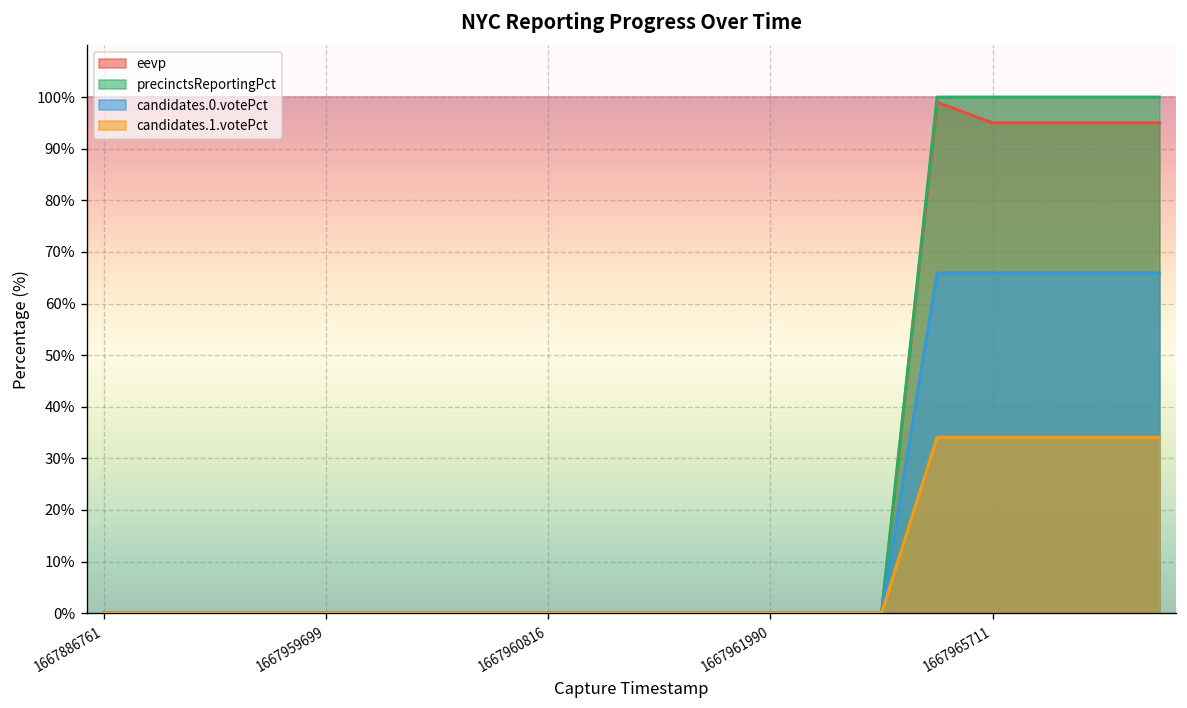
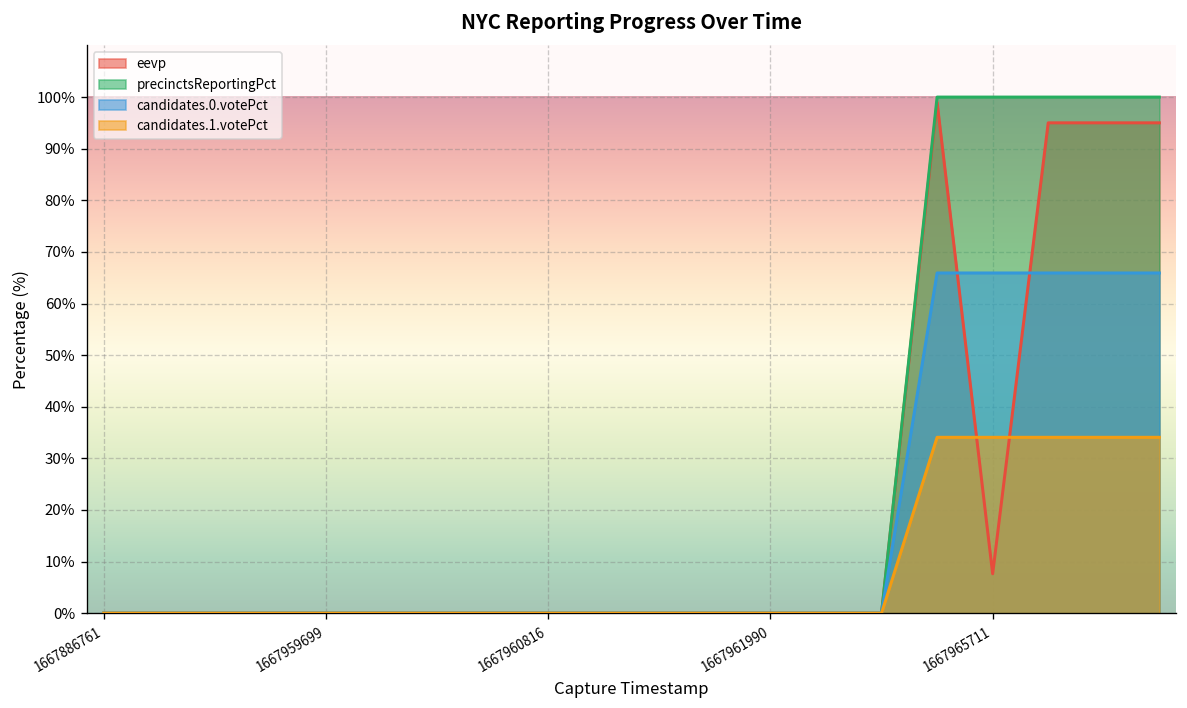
eevp, 1667965711: 95% -> 8%
